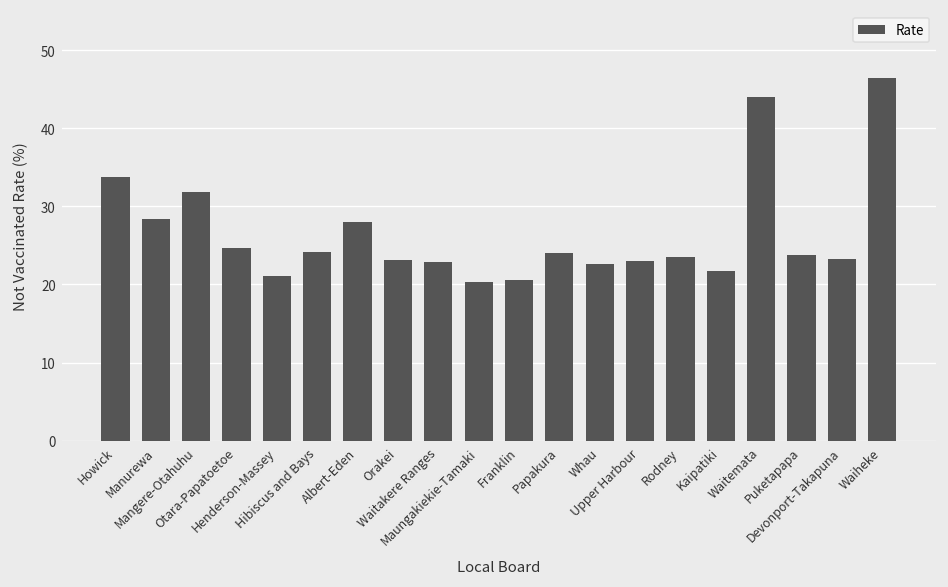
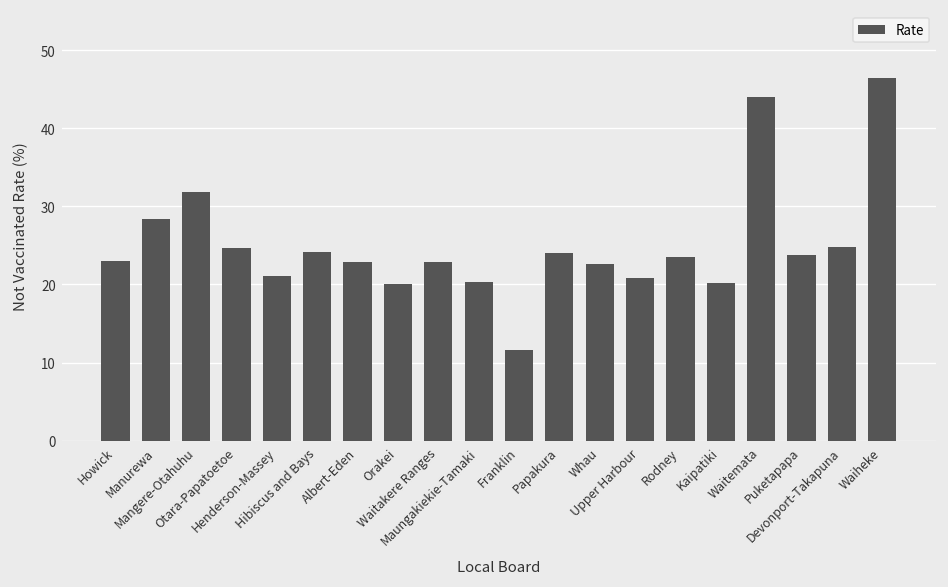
Howick: 34 -> 23
Albert-Eden: 28 -> 23
Orakei: 23 -> 20
Franklin: 21 -> 12
Upper Harbour: 23 -> 21
Kaipatiki: 22 -> 20
Devonport-Takapuna: 23 -> 25
